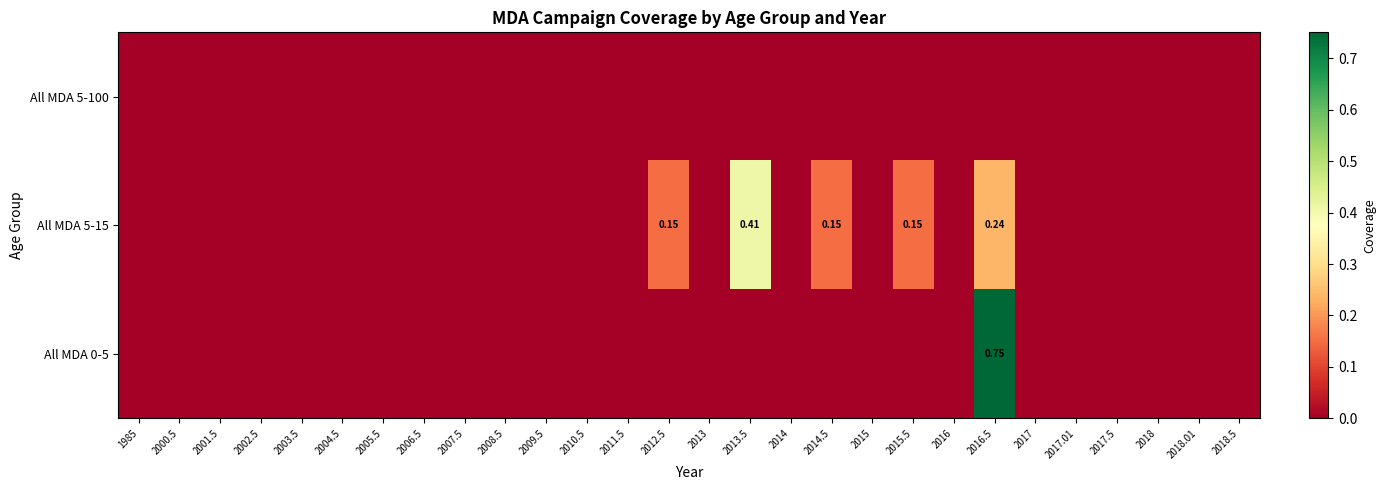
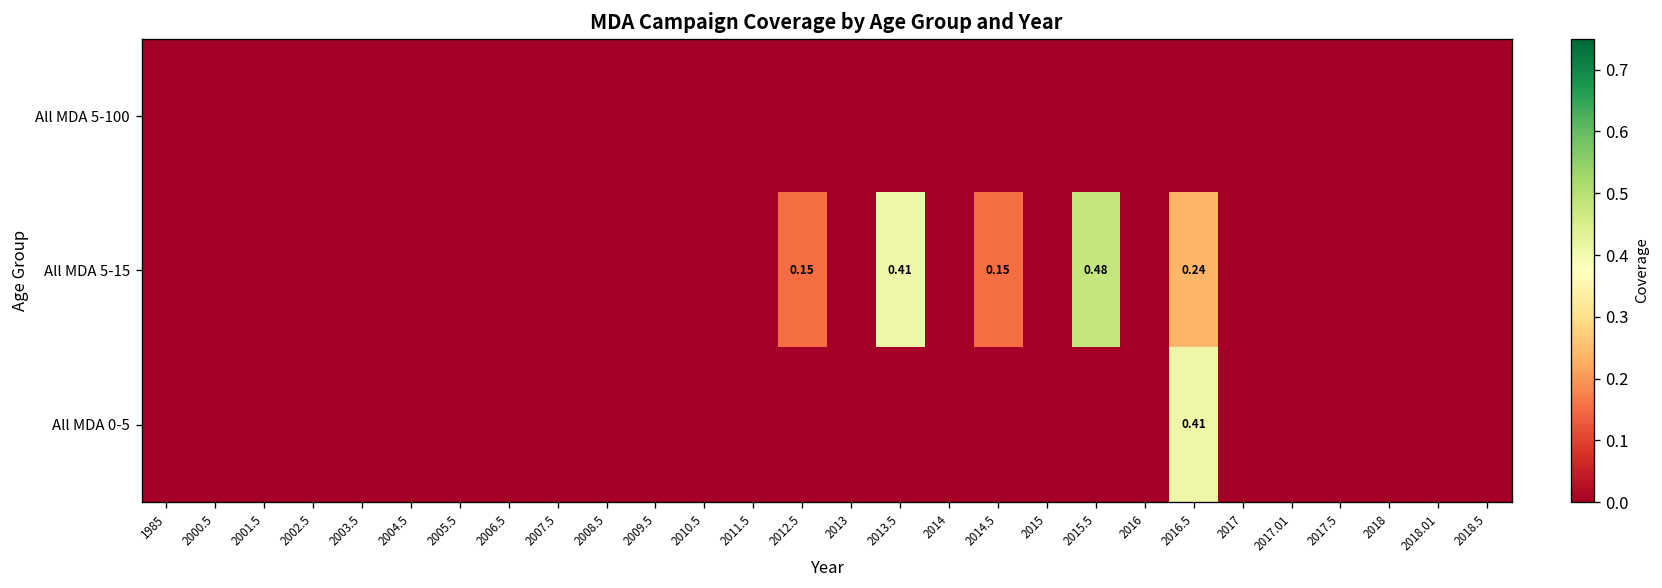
All MDA 5-15, 2015.5: 0.15 -> 0.48
All MDA 0-5, 2016.5: 0.75 -> 0.41
